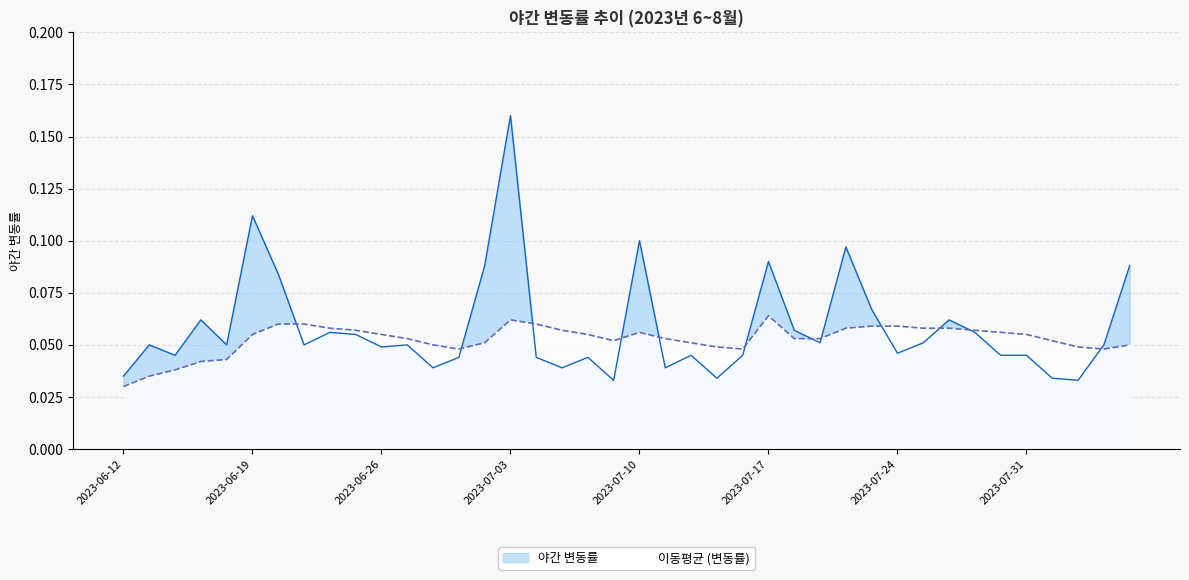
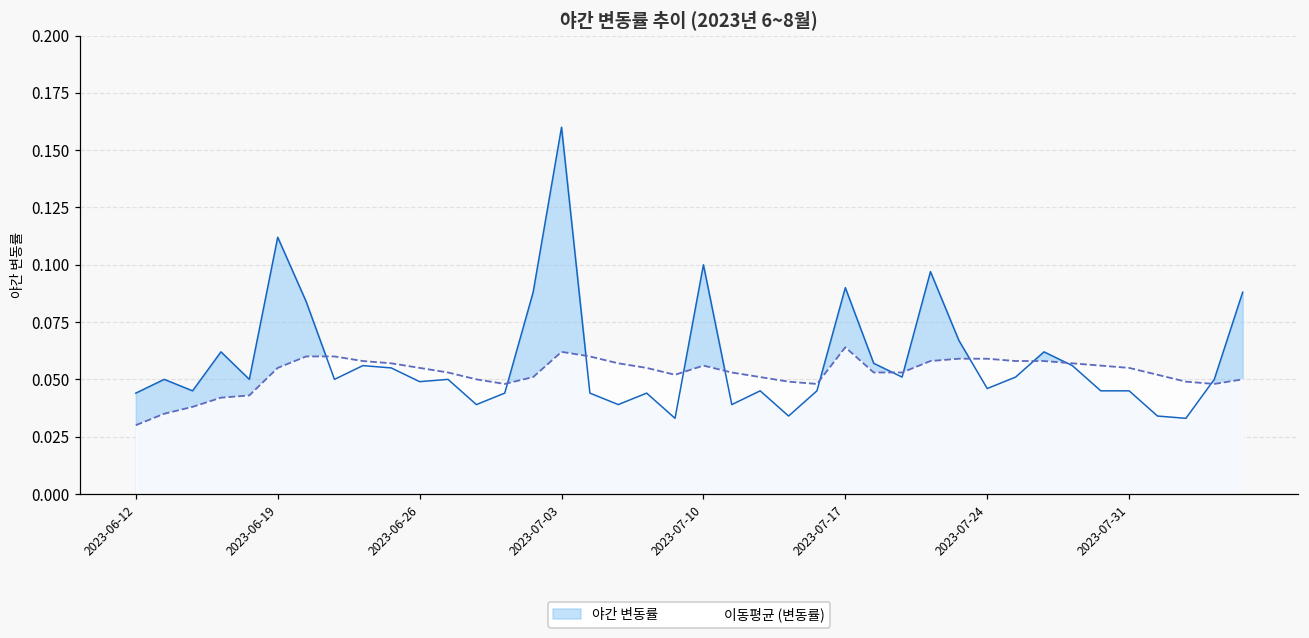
야간 변동률, 2023-06-12: 0.035 -> 0.044
